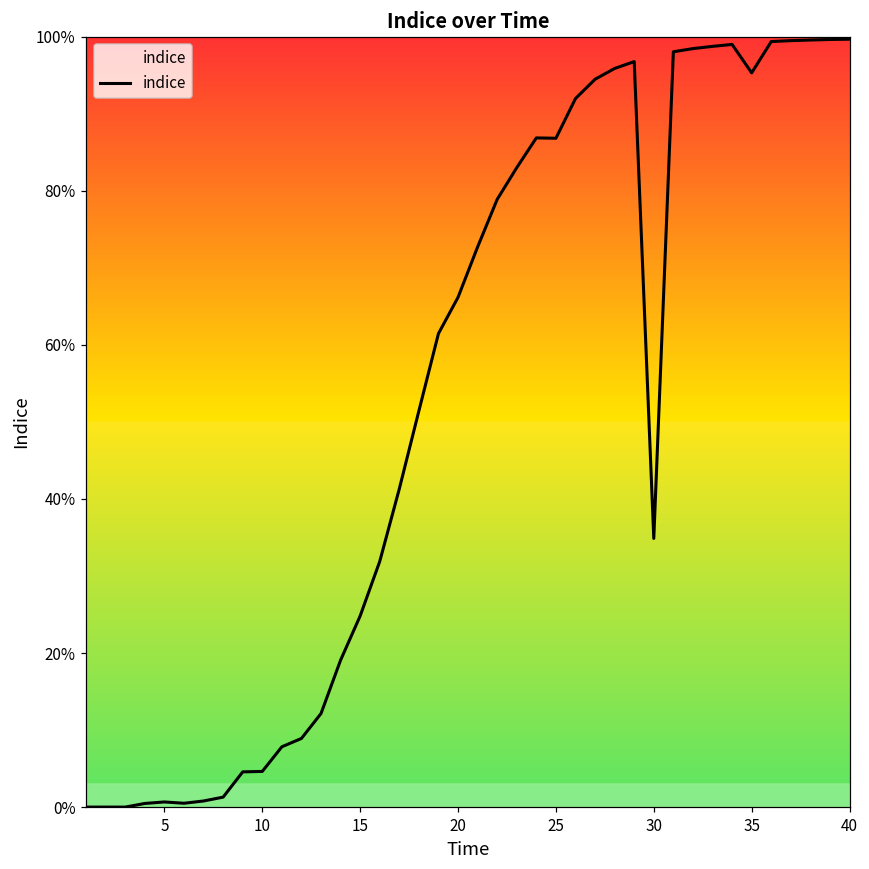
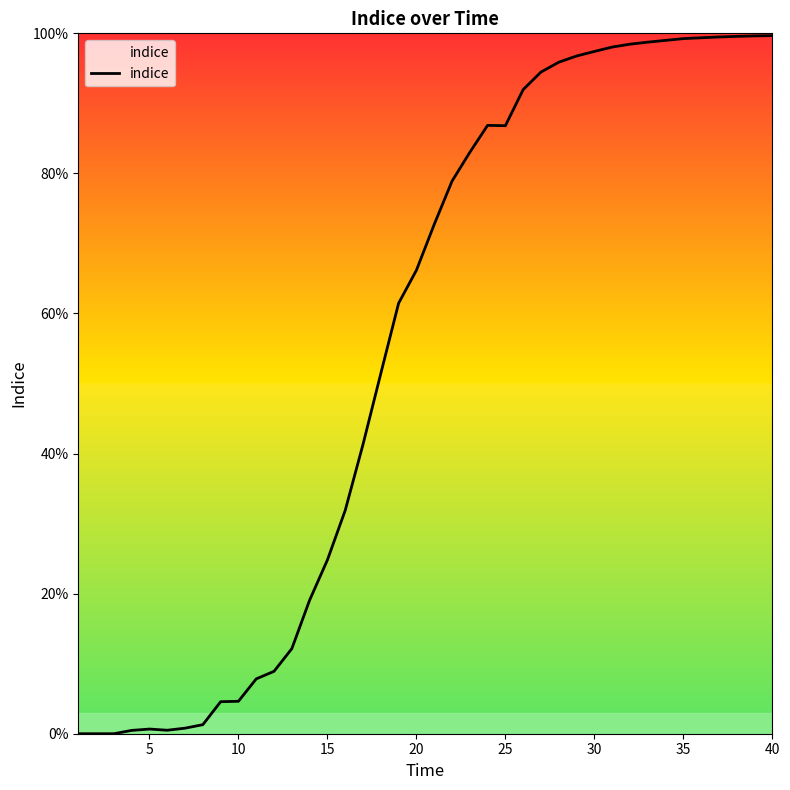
30: 35% -> 97%
35: 95% -> 99%
